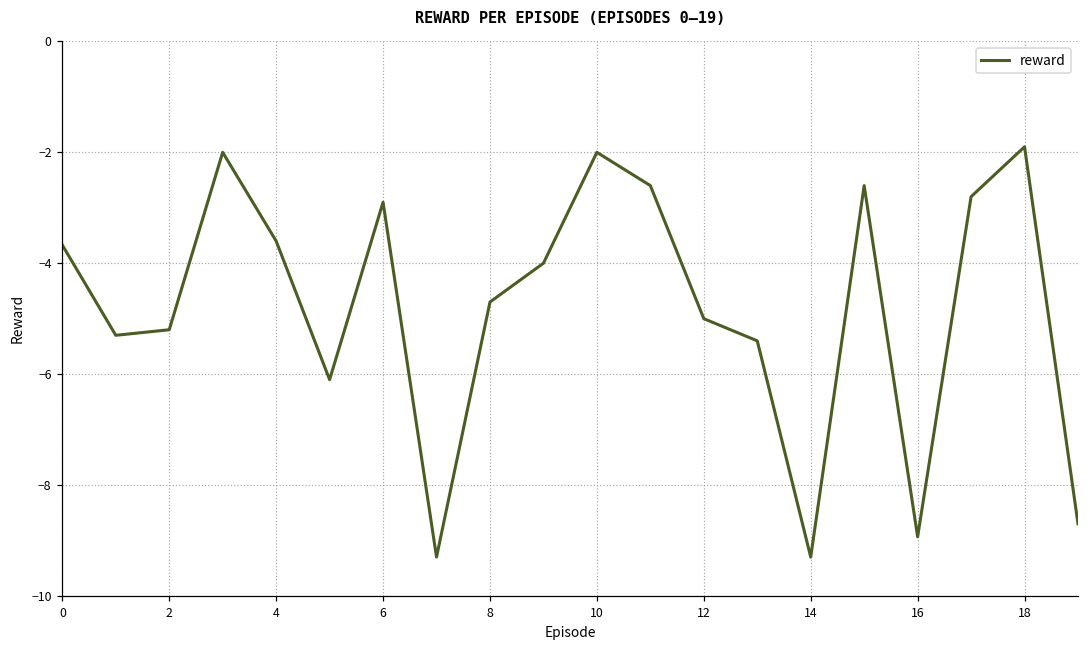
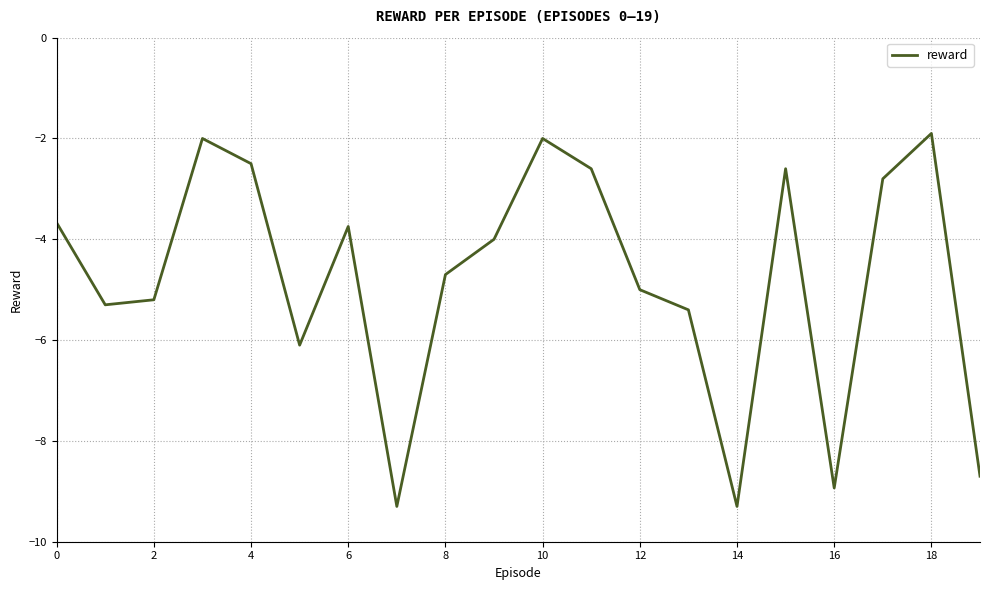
4: -3.6 -> -2.5
6: -2.9 -> -3.7
